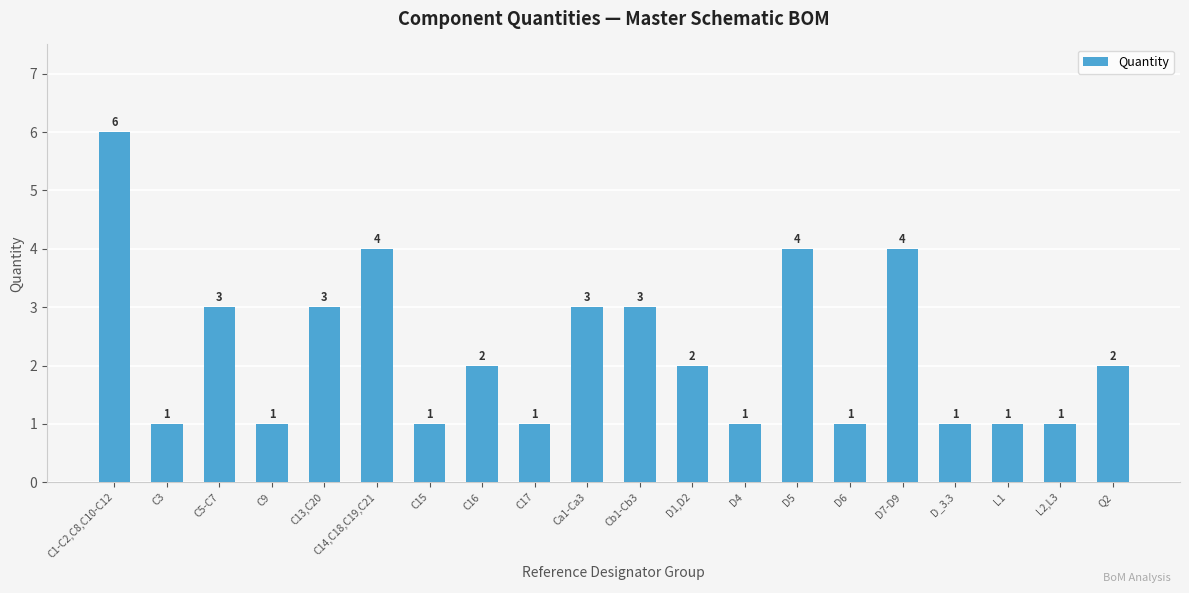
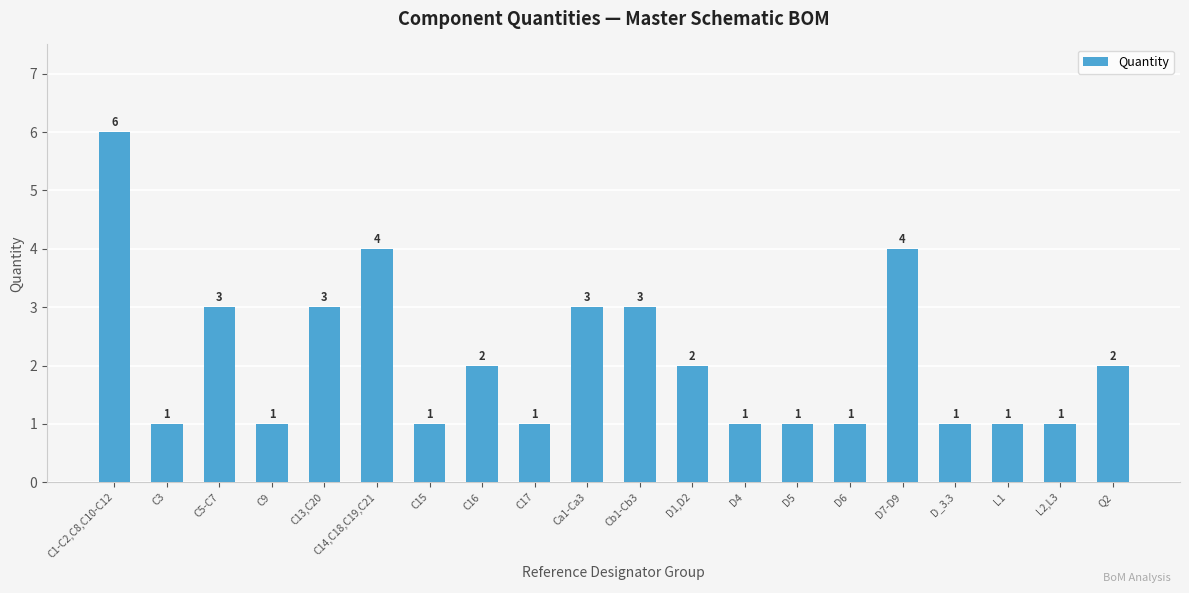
D5: 4 -> 1
